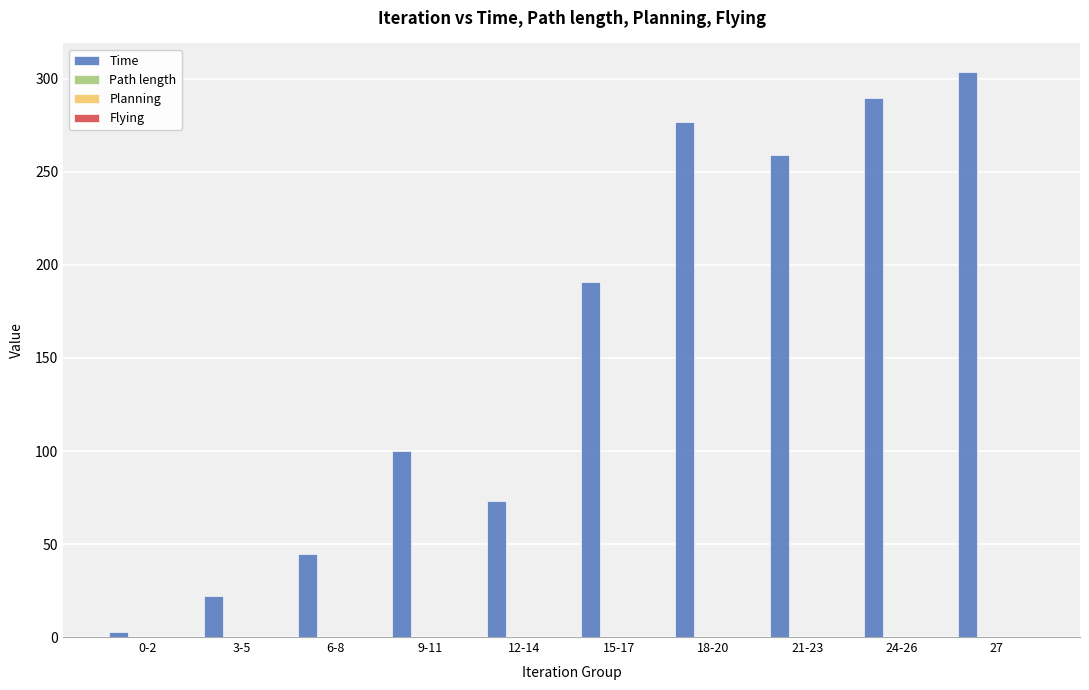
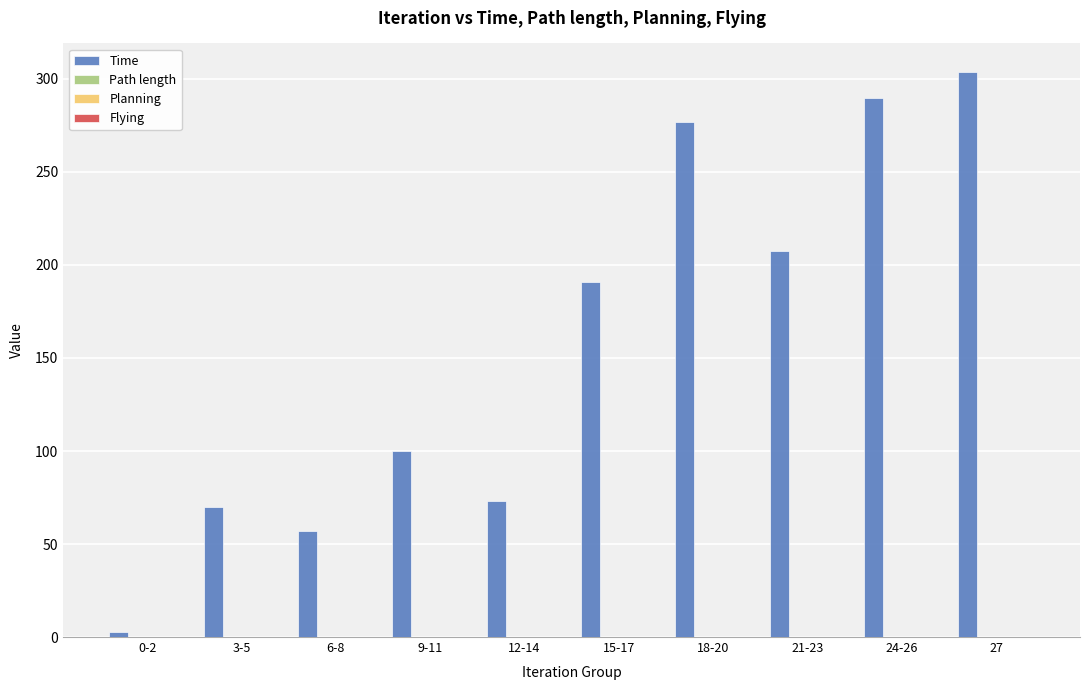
Time, 3-5: 22 -> 70
Time, 6-8: 45 -> 57
Time, 21-23: 259 -> 208
